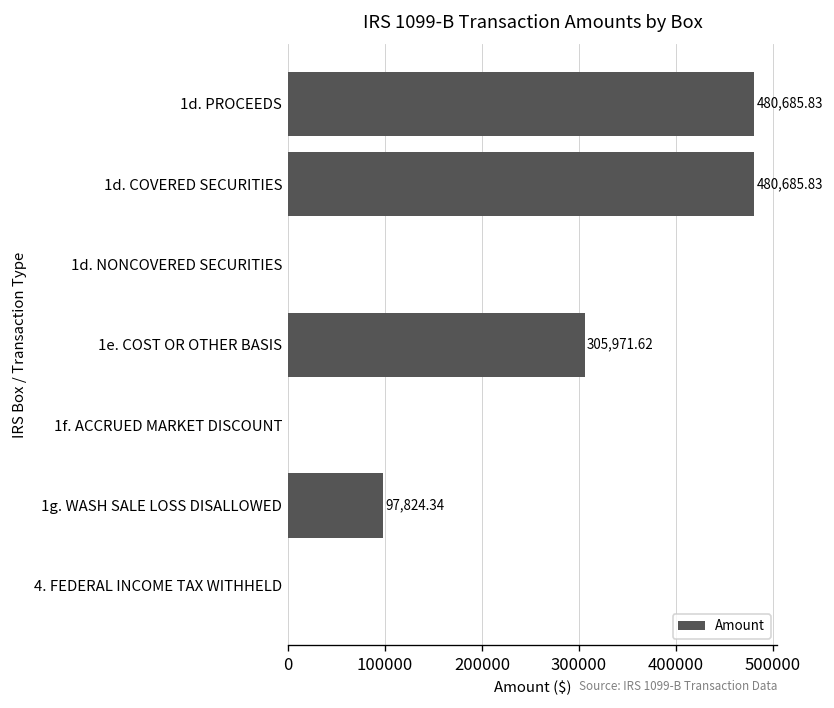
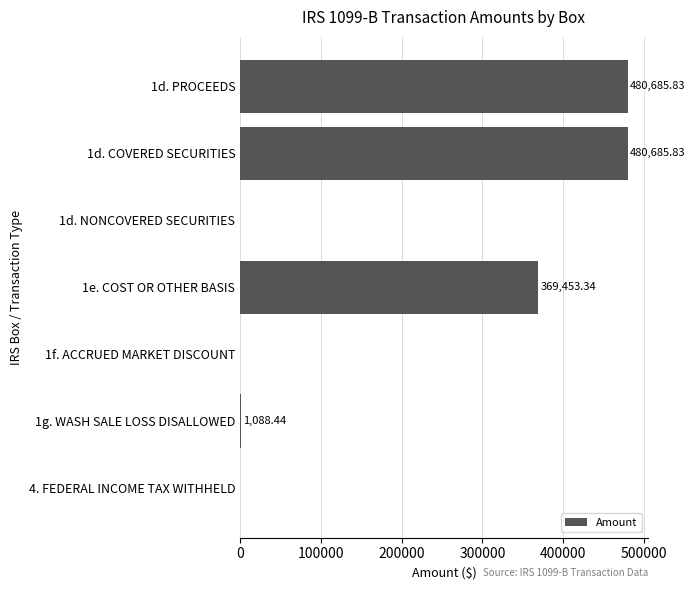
1e. COST OR OTHER BASIS: 305,971.62 -> 369,453.34
1g. WASH SALE LOSS DISALLOWED: 97,824.34 -> 1,088.44
